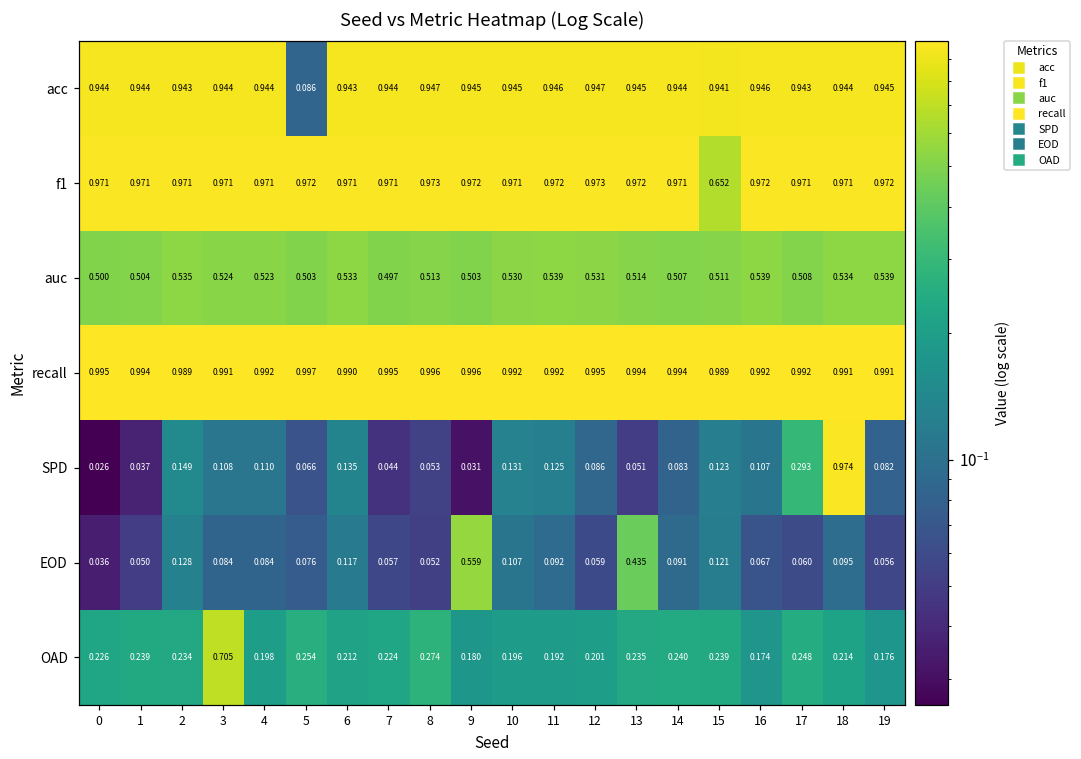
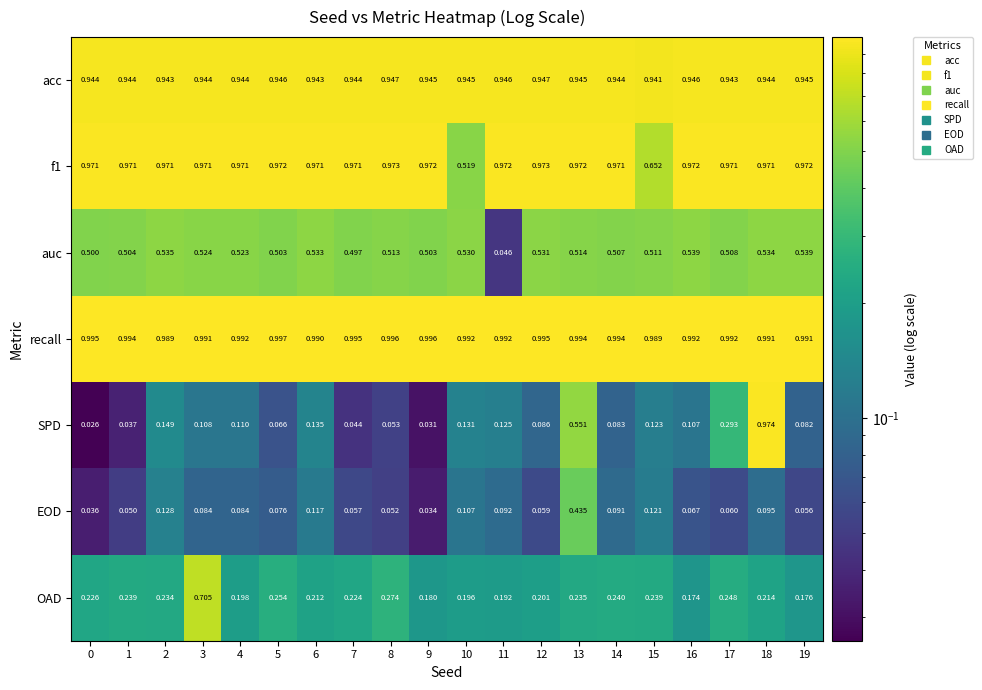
acc, 5: 0.086 -> 0.946
f1, 10: 0.971 -> 0.519
auc, 11: 0.539 -> 0.046
SPD, 13: 0.051 -> 0.551
EOD, 9: 0.559 -> 0.034
